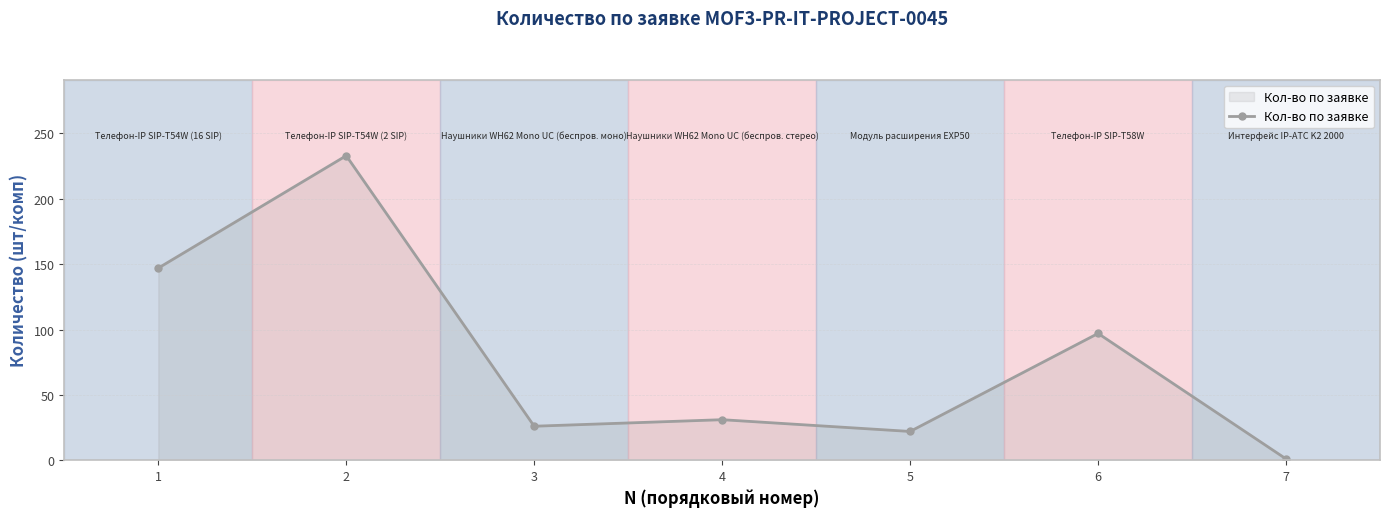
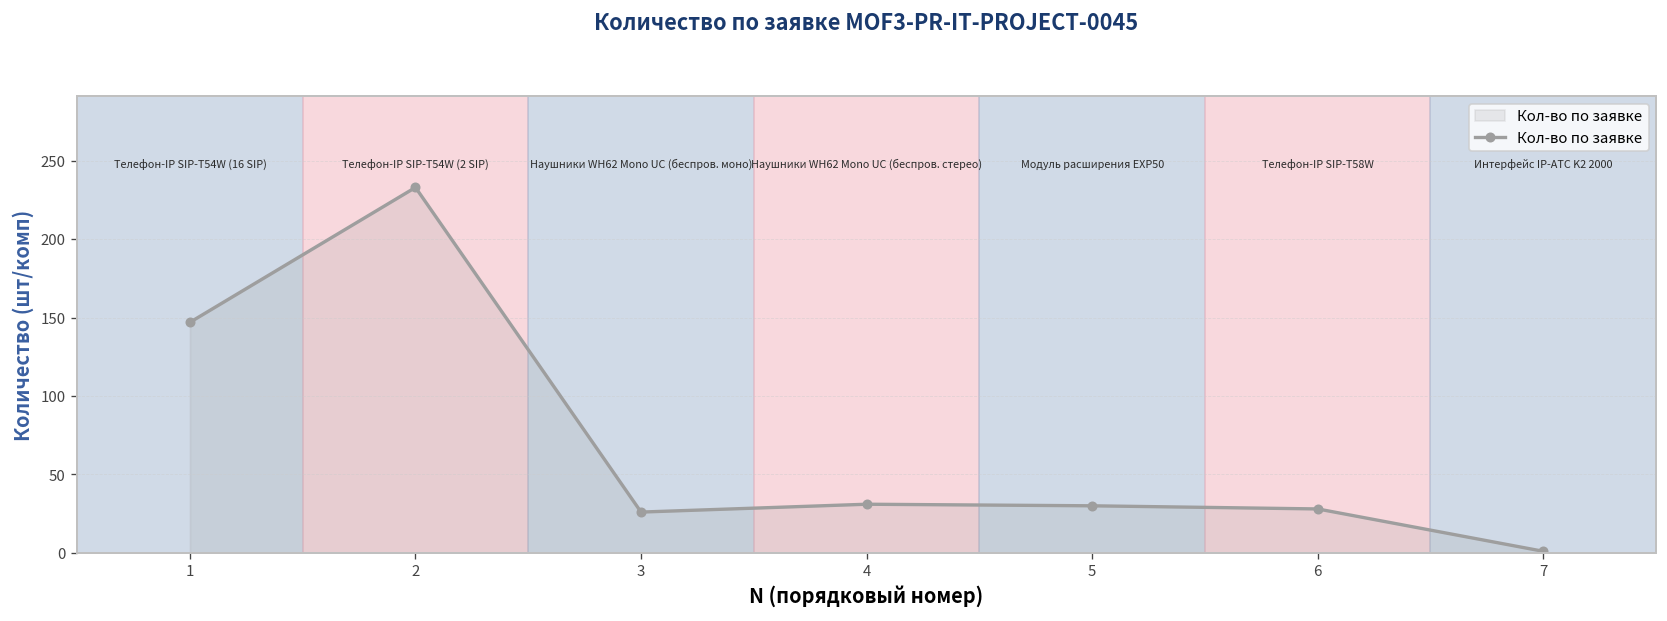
5: 22 -> 30
6: 97 -> 28
